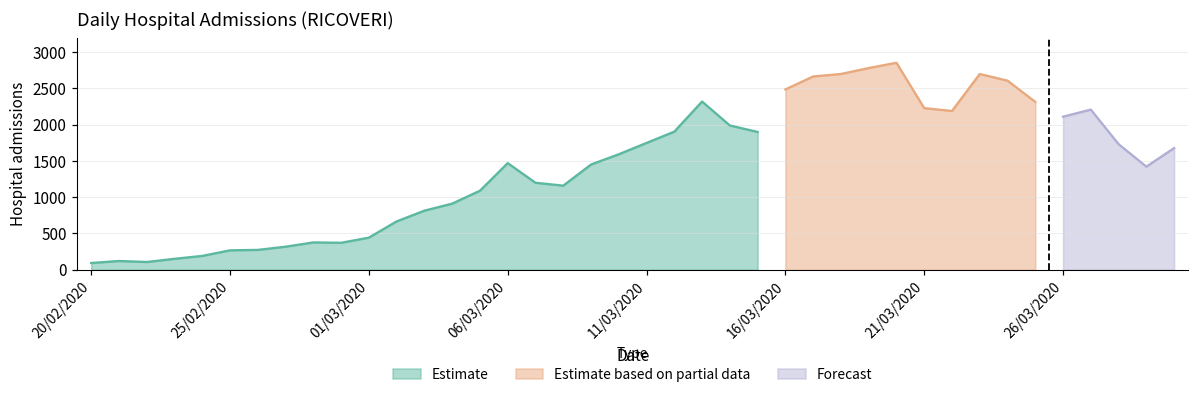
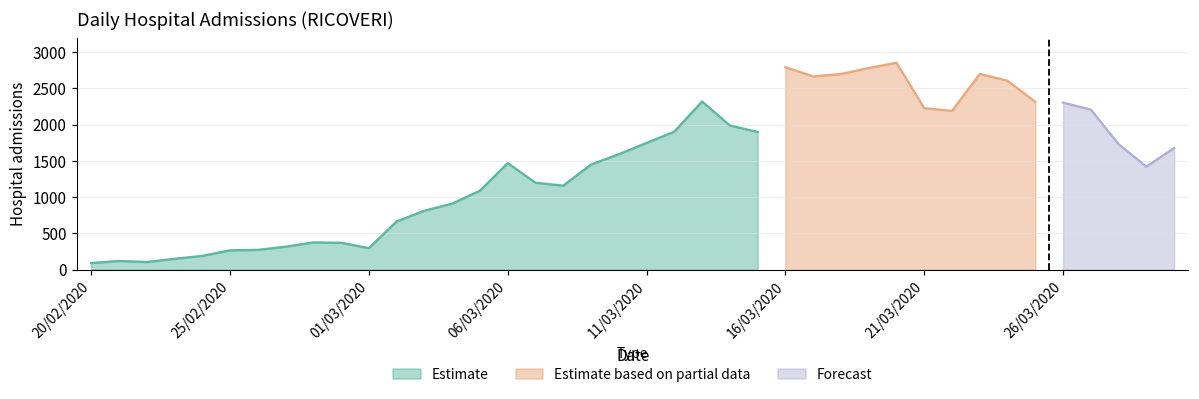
Estimate, 01/03/2020: 400 -> 300
Estimate based on partial data, 16/03/2020: 2500 -> 2800
Forecast, 26/03/2020: 2100 -> 2300
